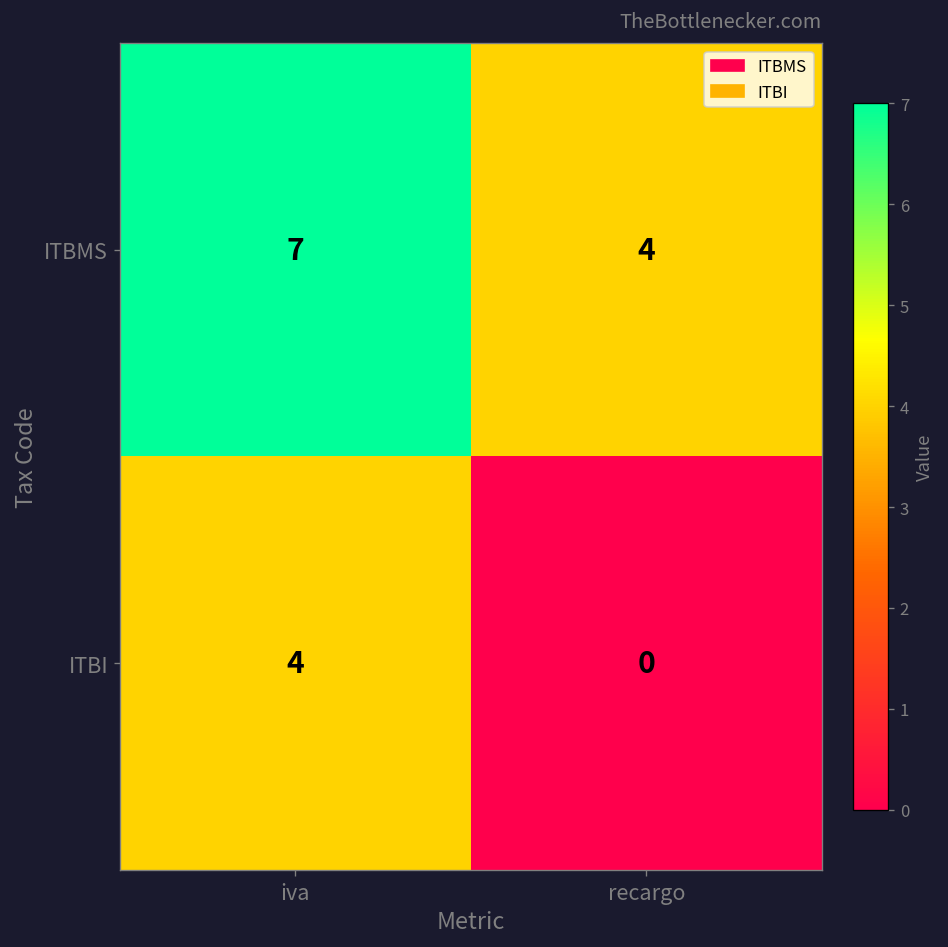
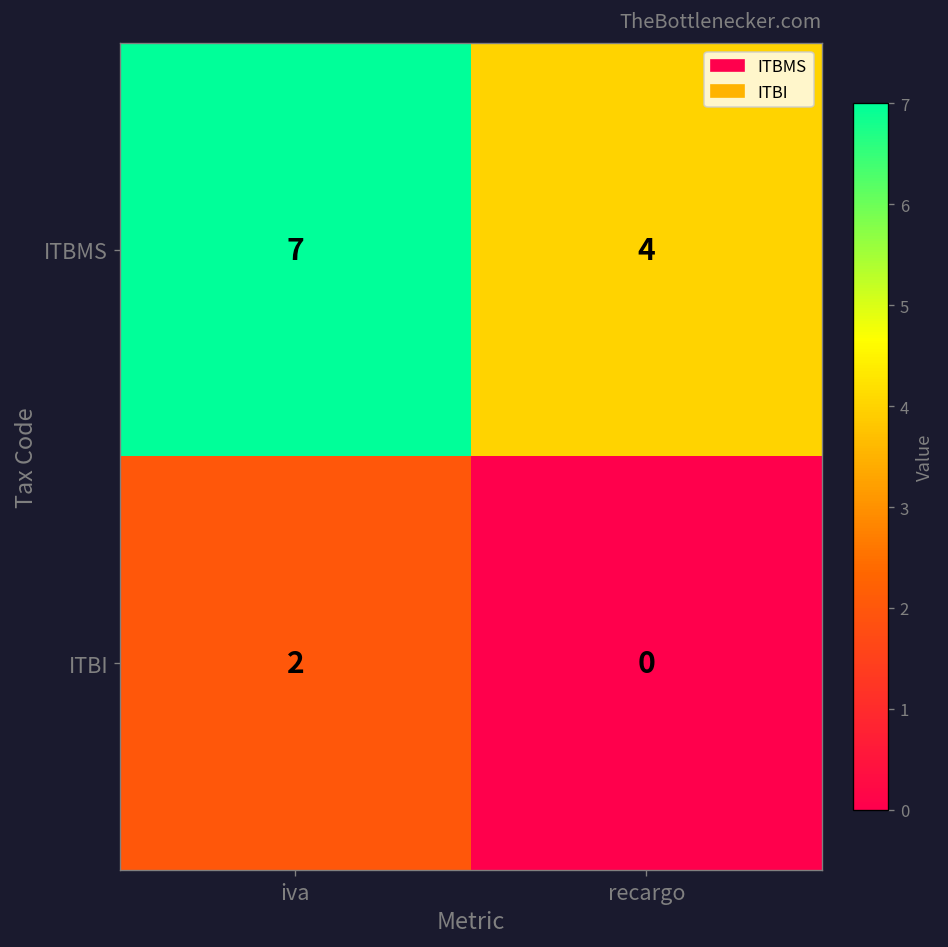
ITBI, iva: 4 -> 2
